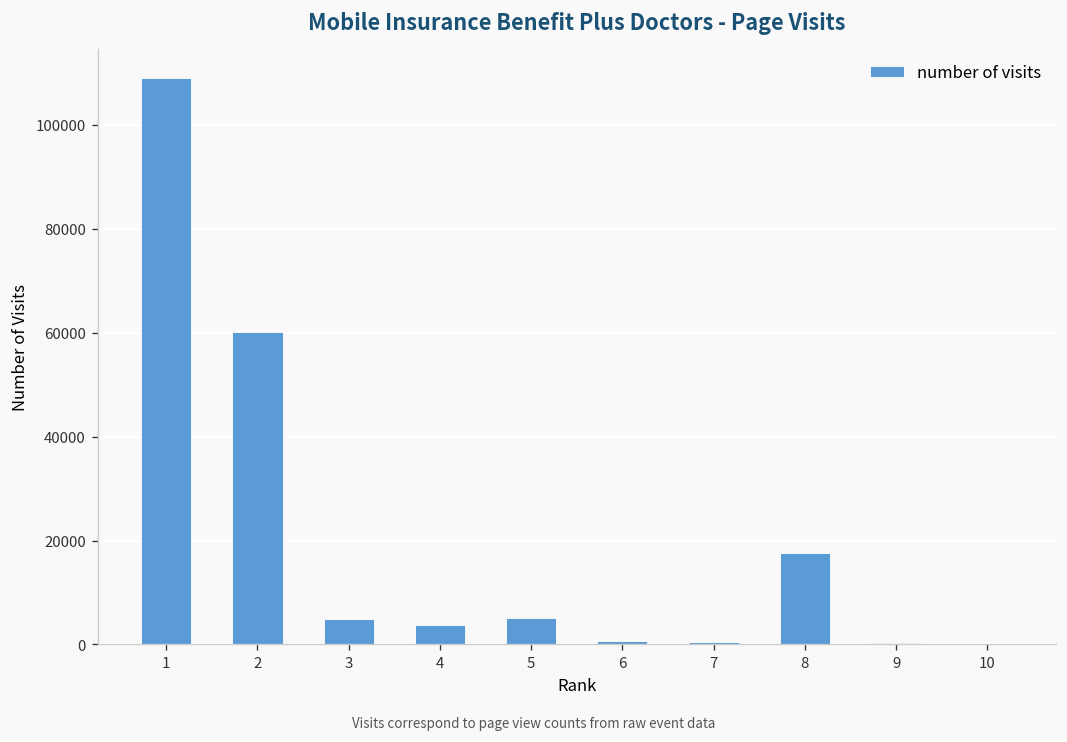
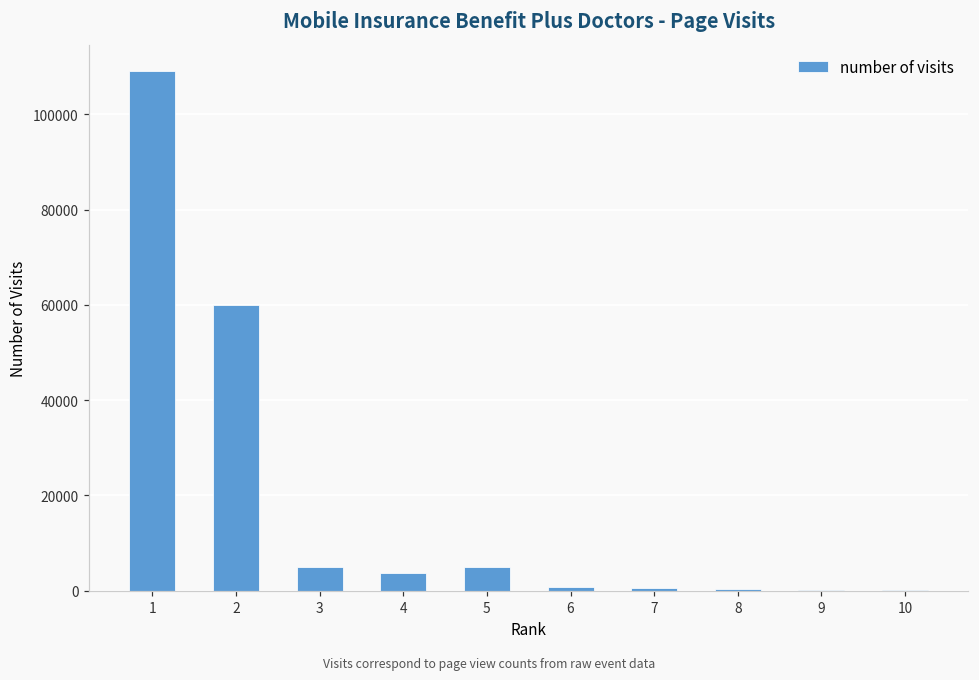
8: 18000 -> 0
